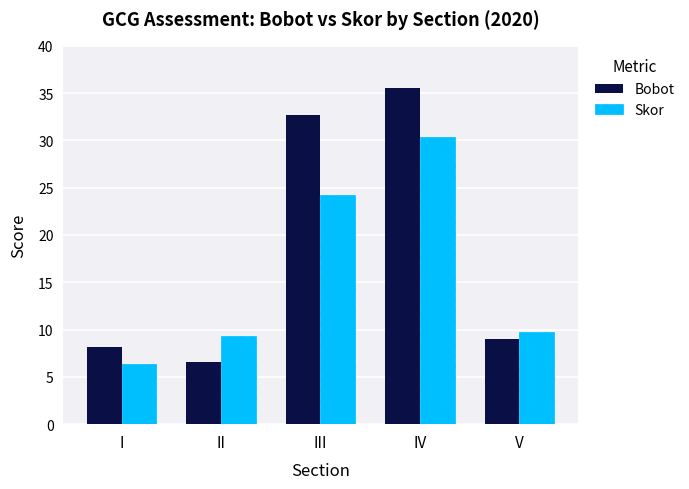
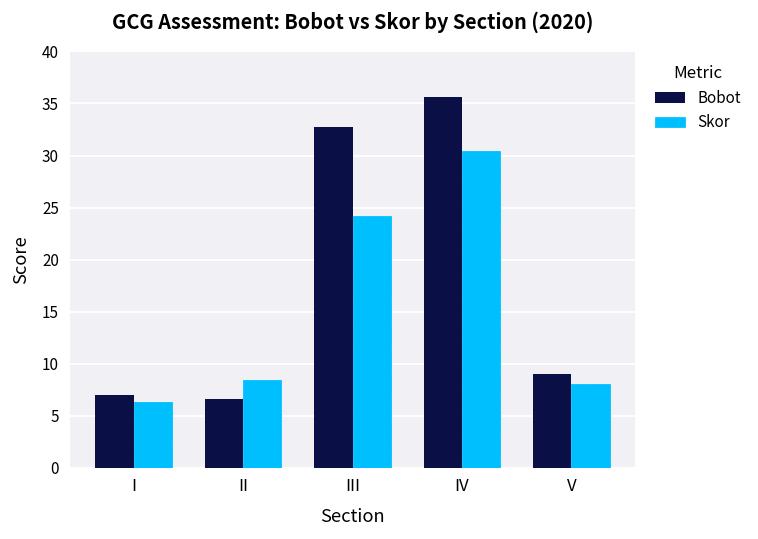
Bobot, I: 8 -> 7
Skor, II: 9 -> 8
Skor, V: 10 -> 8
